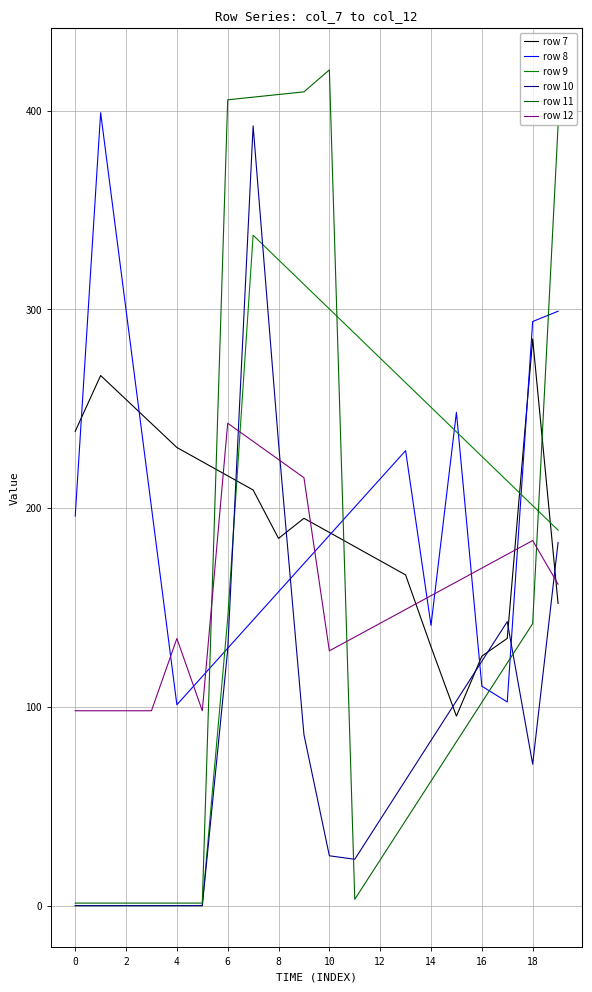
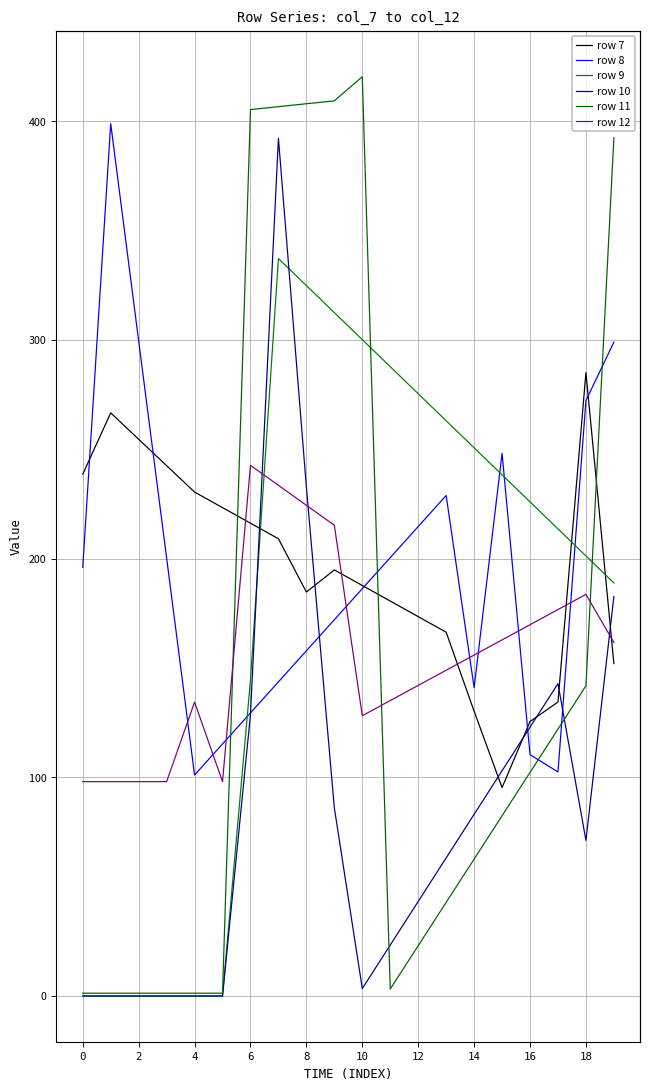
row 10, 10: 25 -> 3
row 8, 18: 294 -> 272
